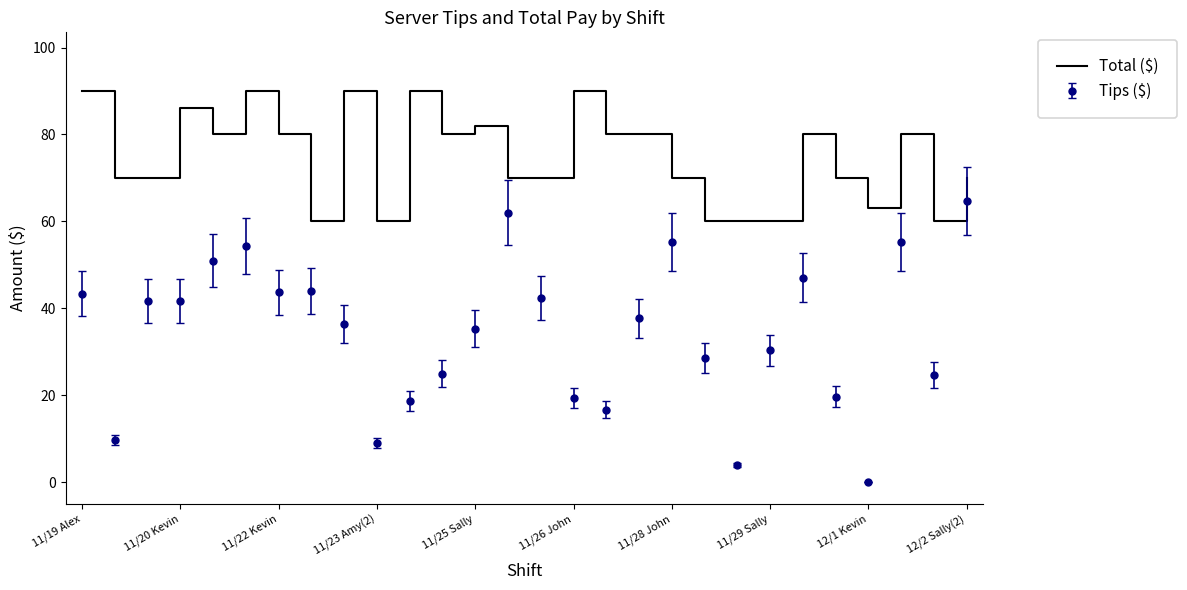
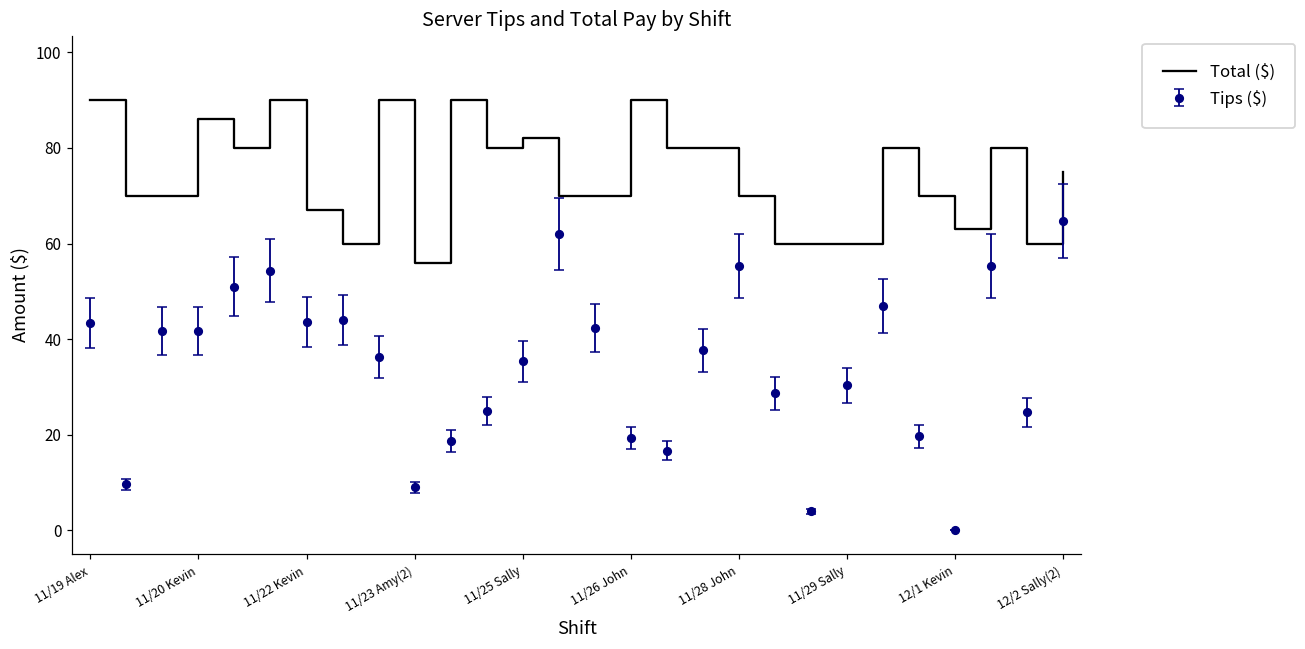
Total ($), 11/22 Kevin: 80 -> 67
Total ($), 11/23 Amy(2): 60 -> 56
Total ($), 12/2 Sally(2): 70 -> 75
